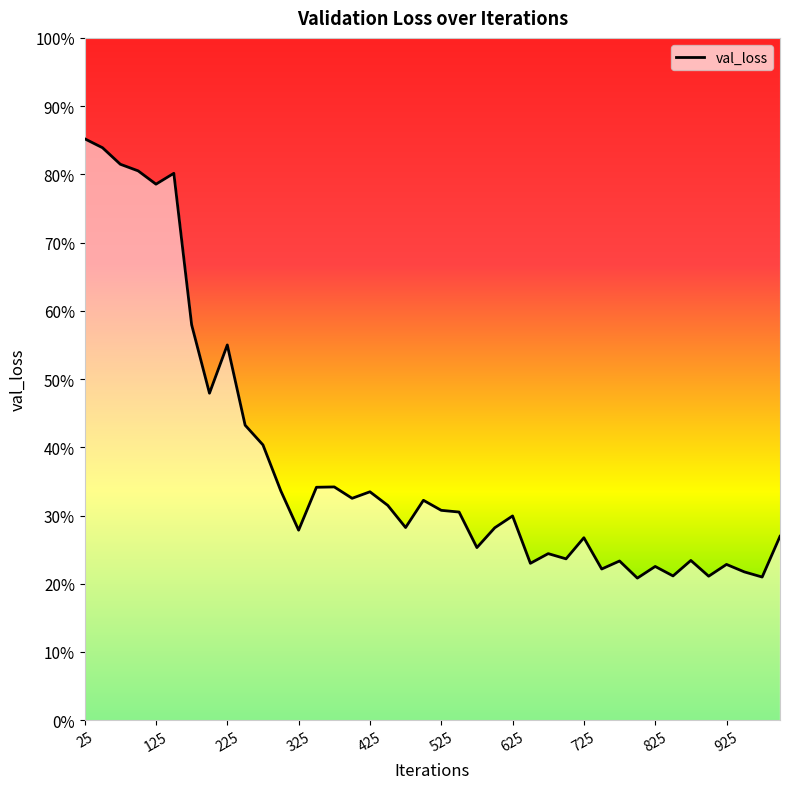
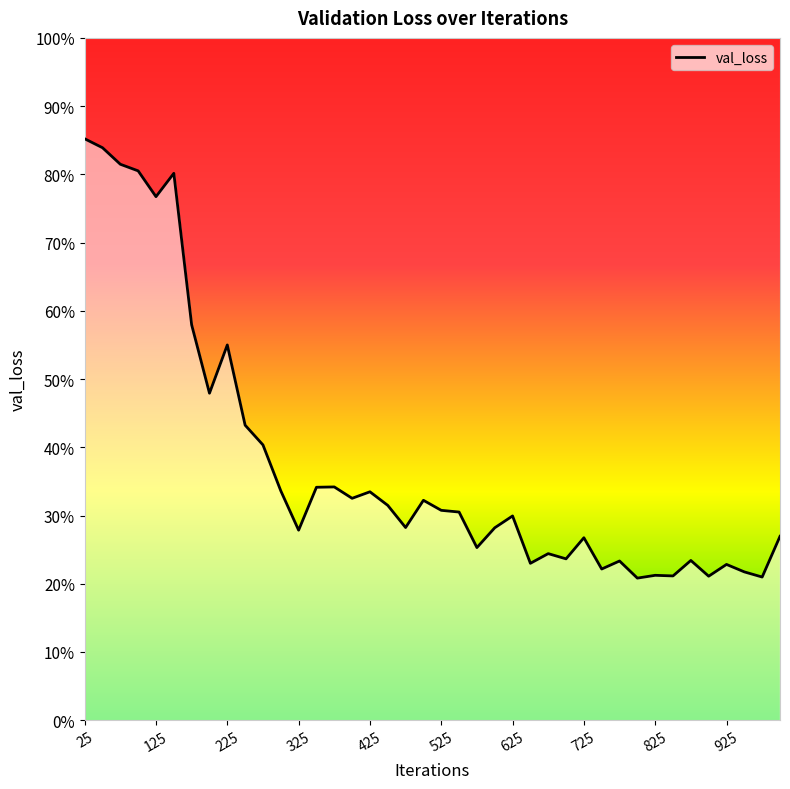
125: 79% -> 77%
825: 23% -> 21%
